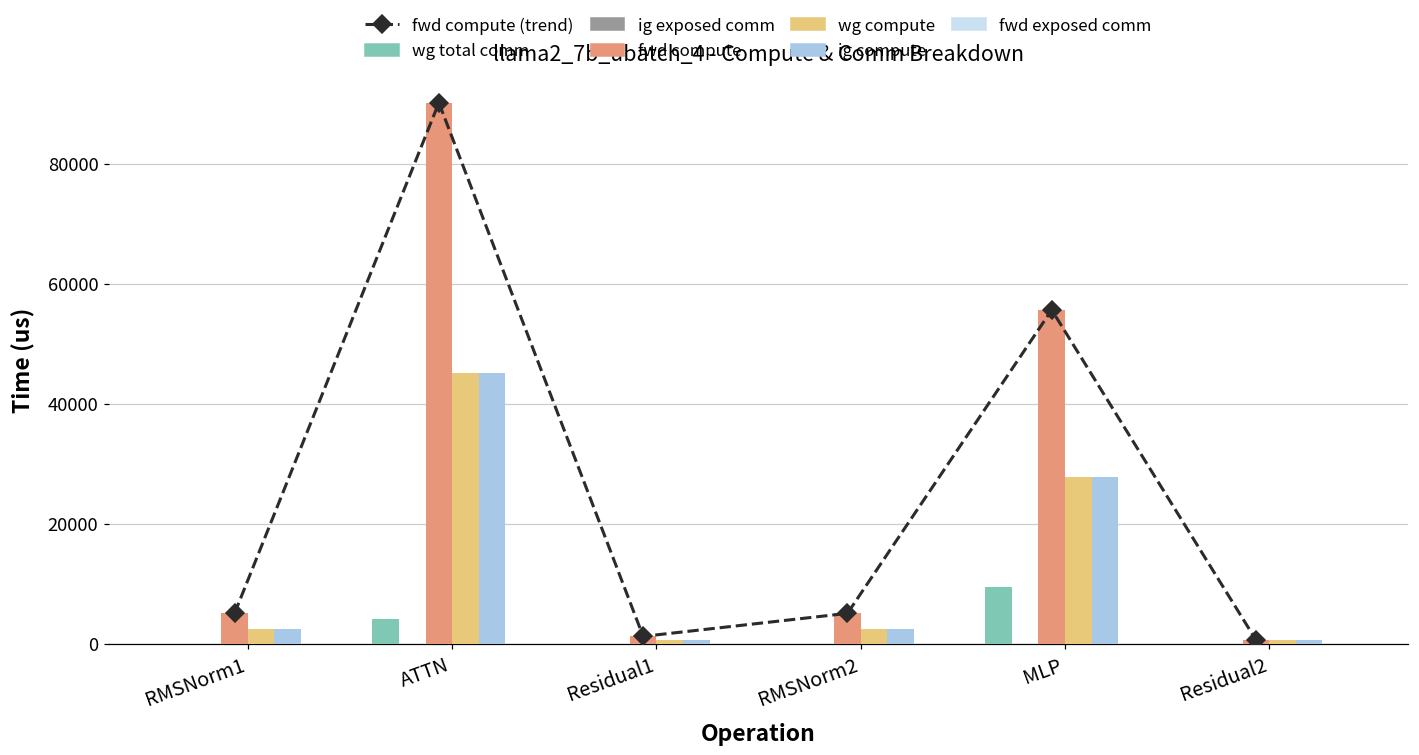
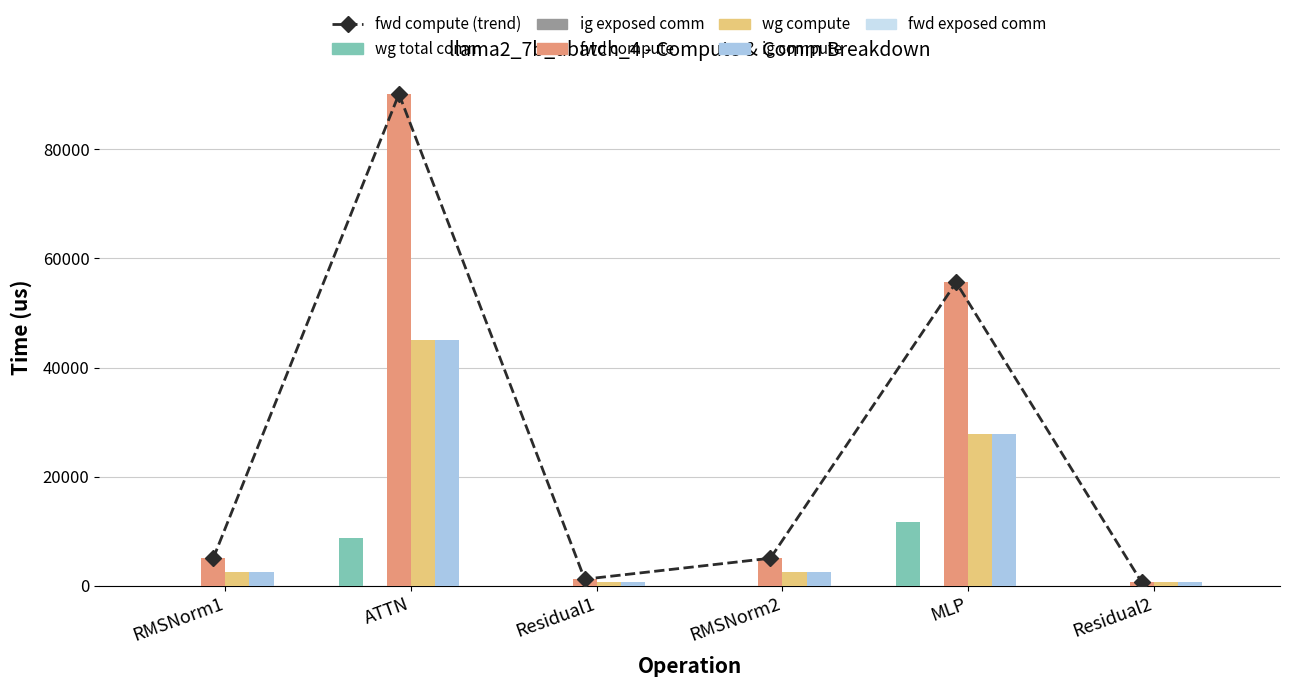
wg total comm, ATTN: 4000 -> 9000
wg total comm, MLP: 9000 -> 12000
